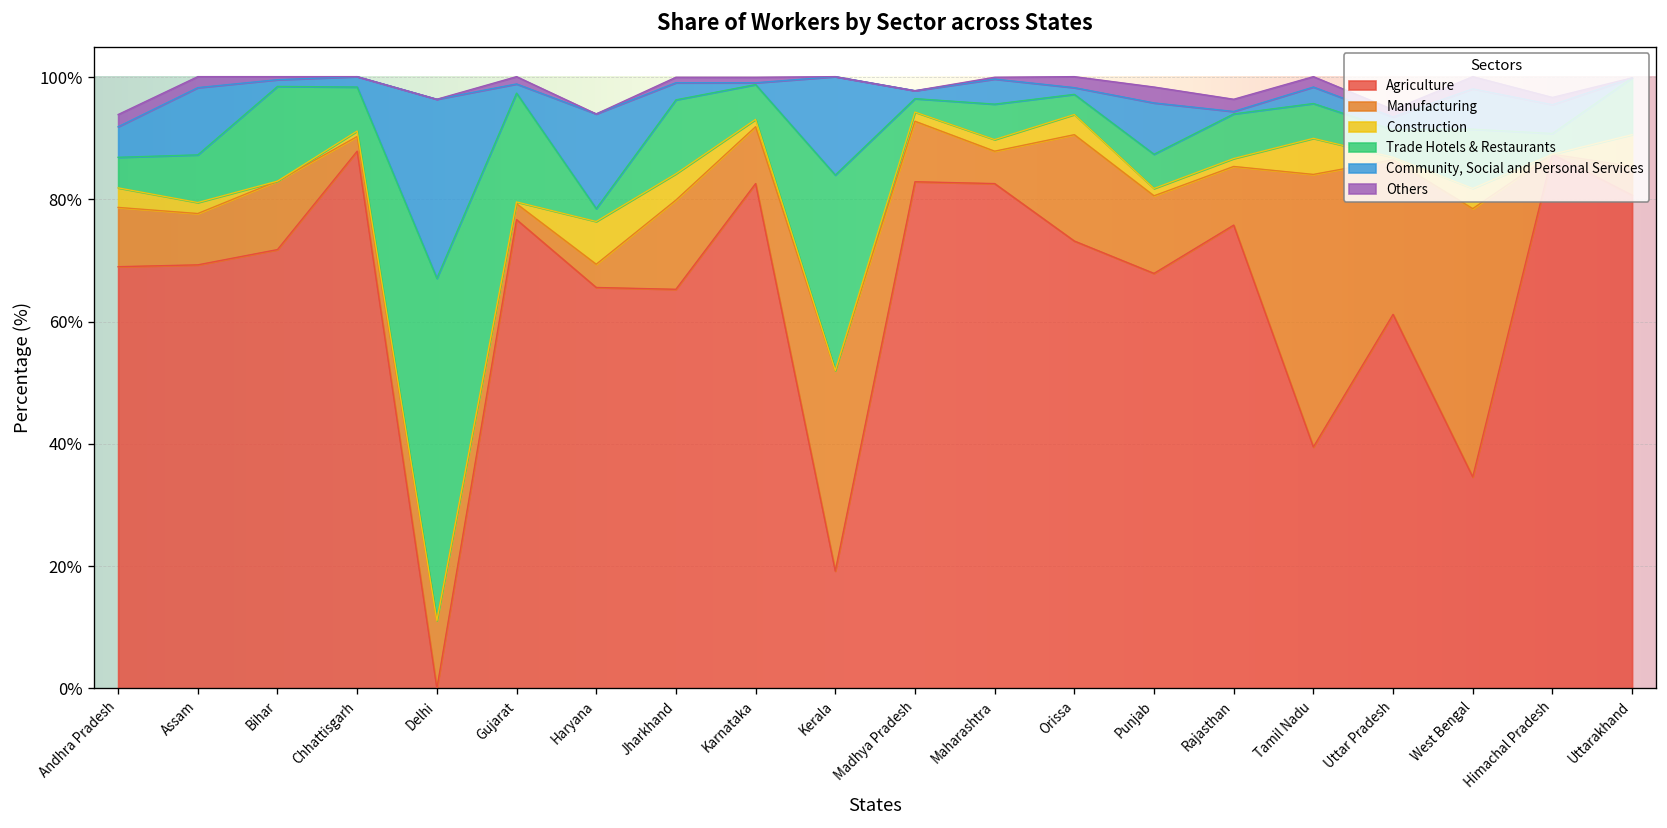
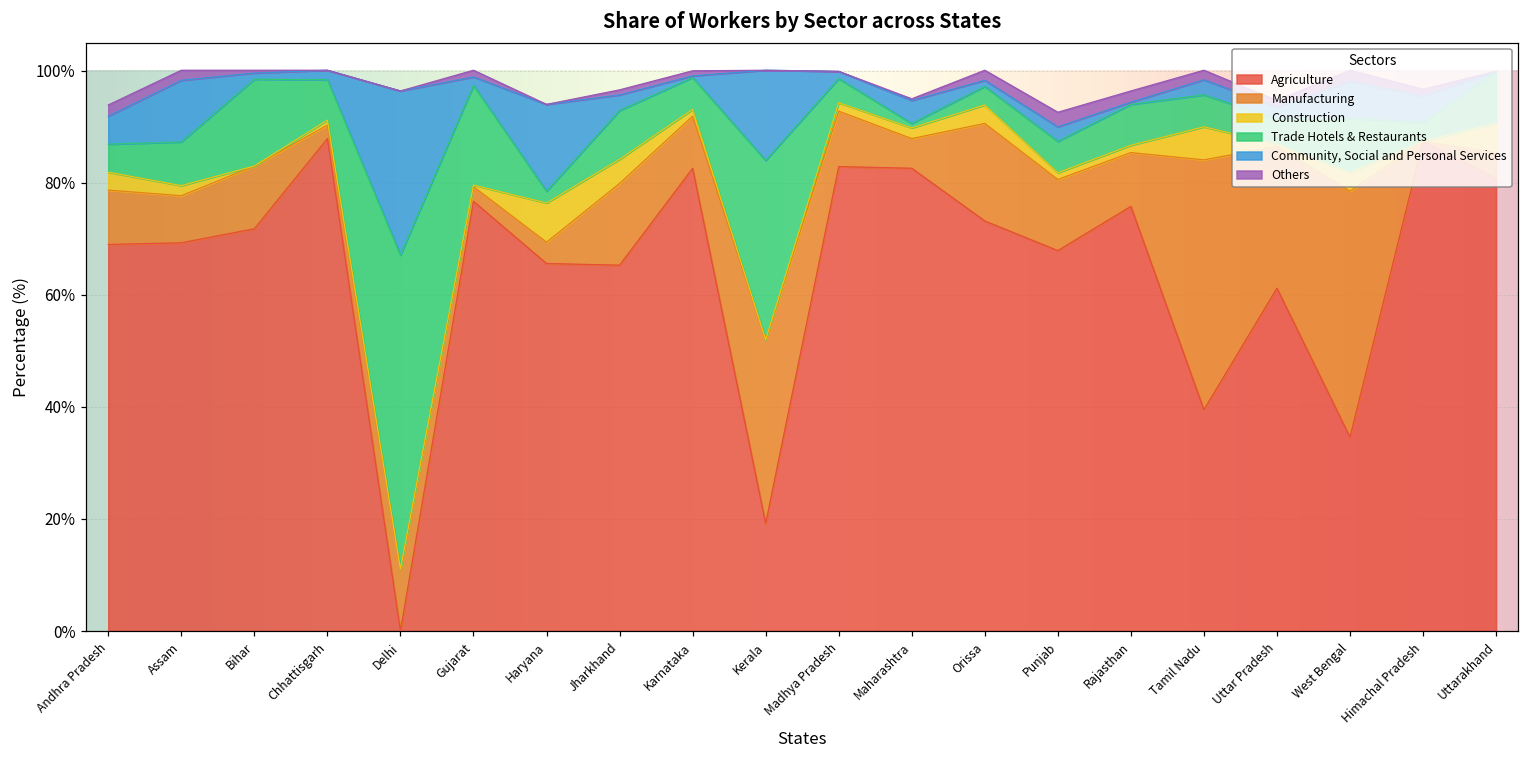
Trade Hotels & Restaurants, Jharkhand: 12% -> 9%
Trade Hotels & Restaurants, Madhya Pradesh: 2% -> 4%
Trade Hotels & Restaurants, Maharashtra: 6% -> 1%
Community, Social and Personal Services, Punjab: 8% -> 3%
